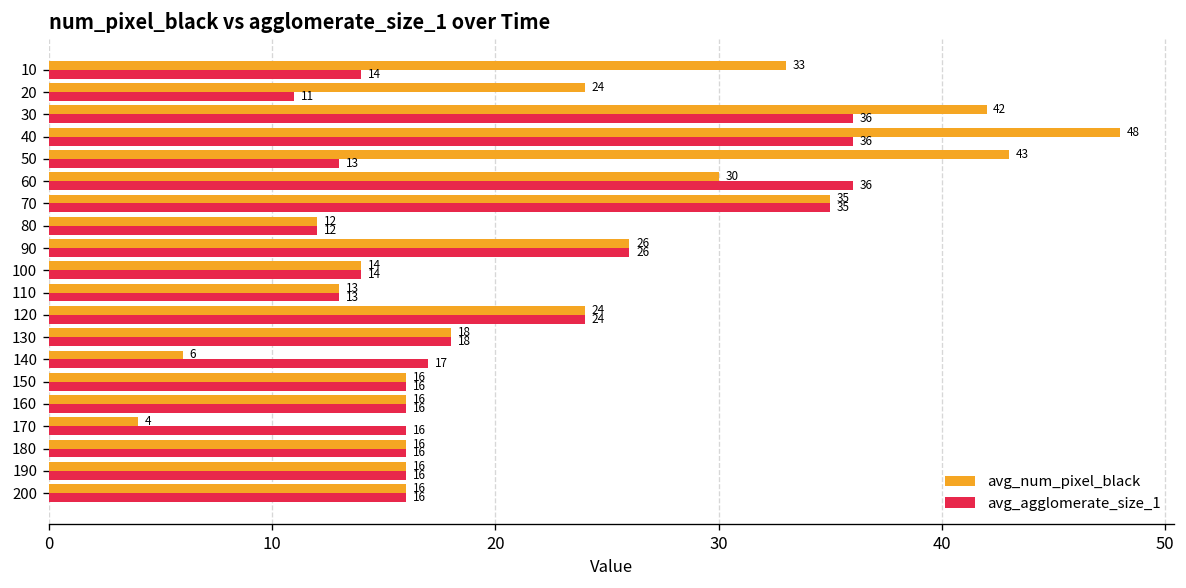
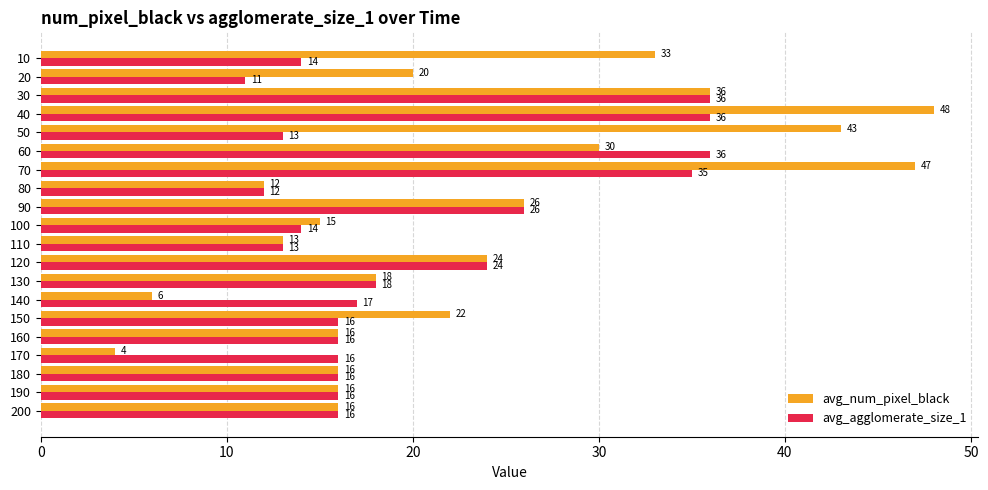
avg_num_pixel_black, 20: 24 -> 20
avg_num_pixel_black, 30: 42 -> 36
avg_num_pixel_black, 70: 35 -> 47
avg_num_pixel_black, 100: 14 -> 15
avg_num_pixel_black, 150: 16 -> 22
